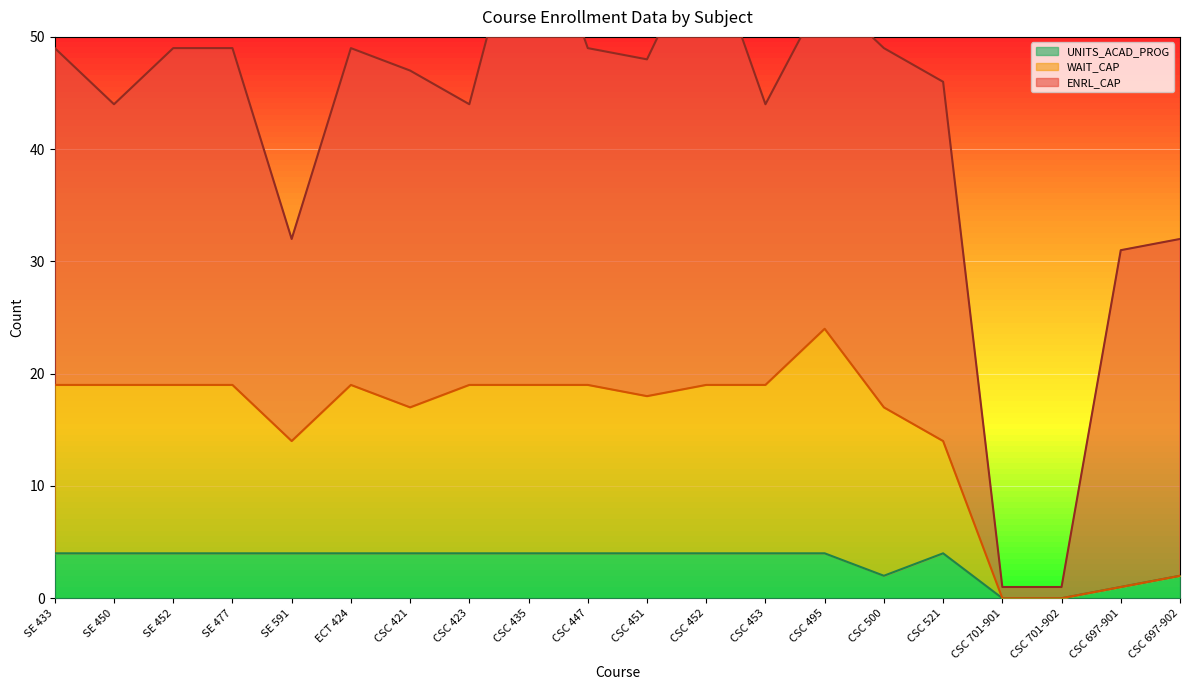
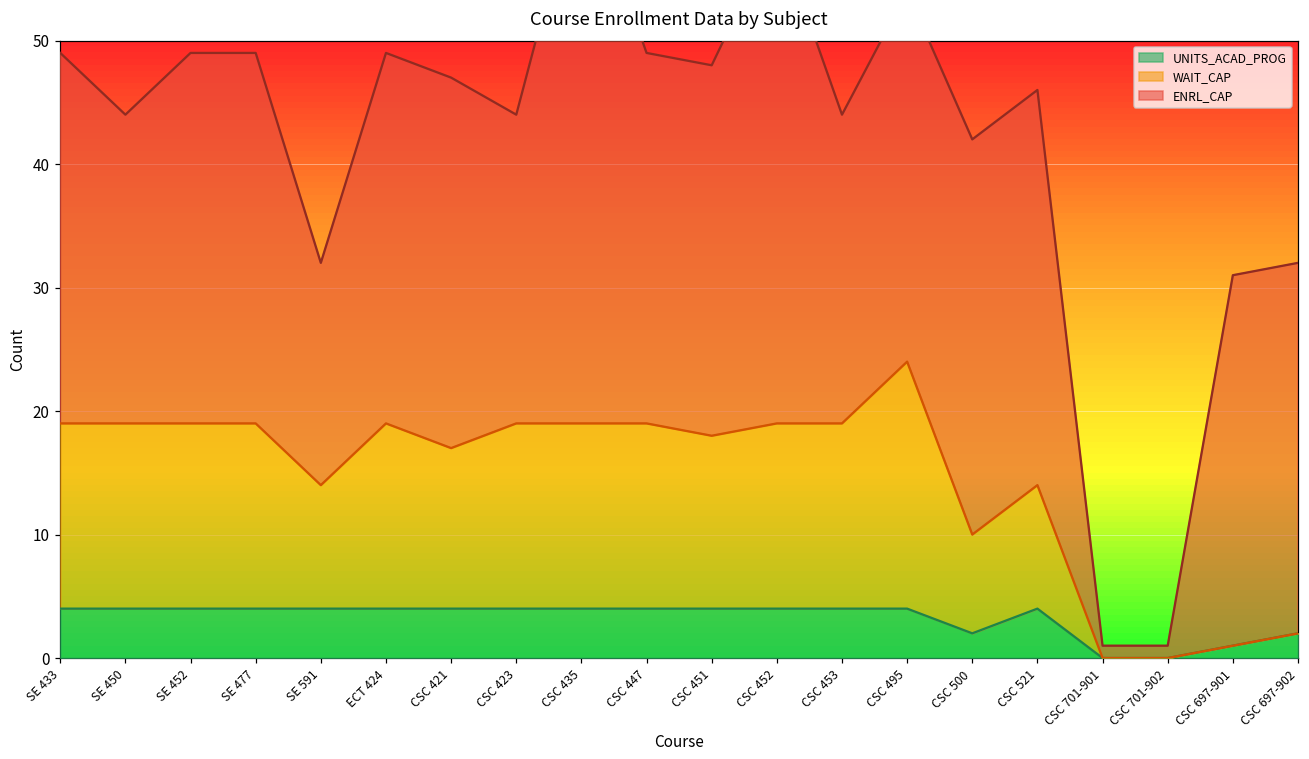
WAIT_CAP, CSC 500: 15 -> 8
